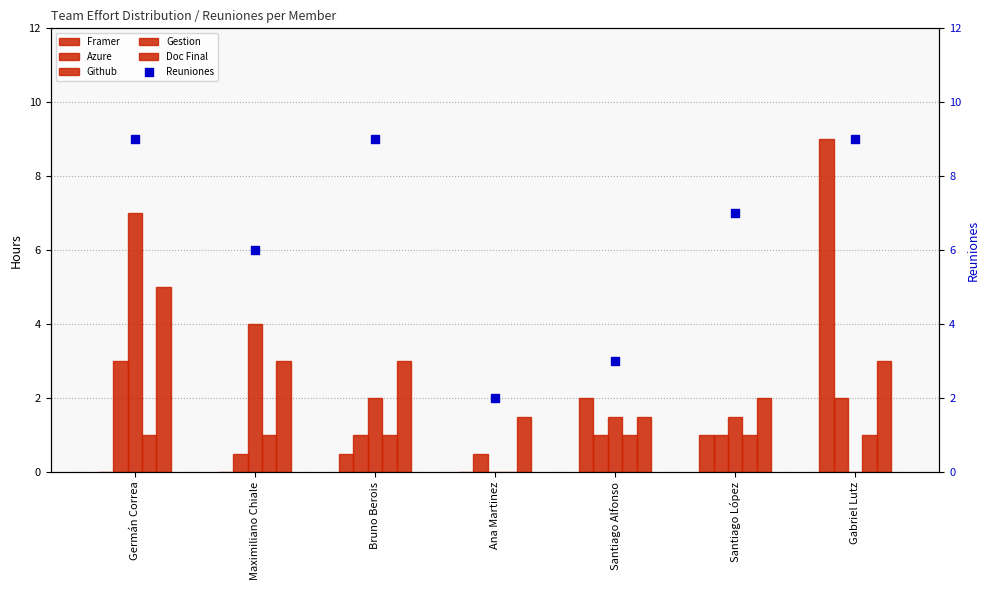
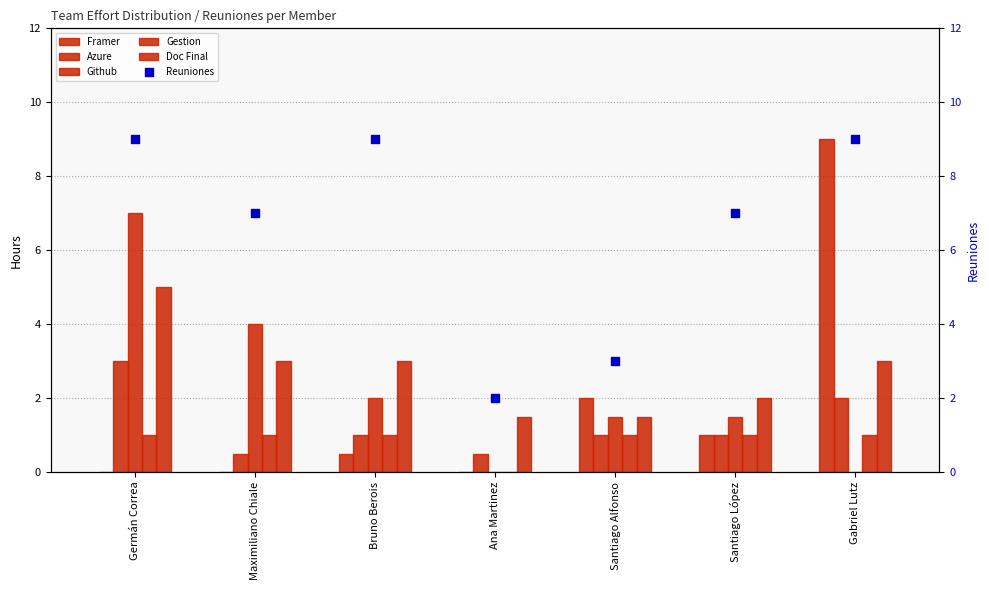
Reuniones, Maximiliano Chiale: 6 -> 7
